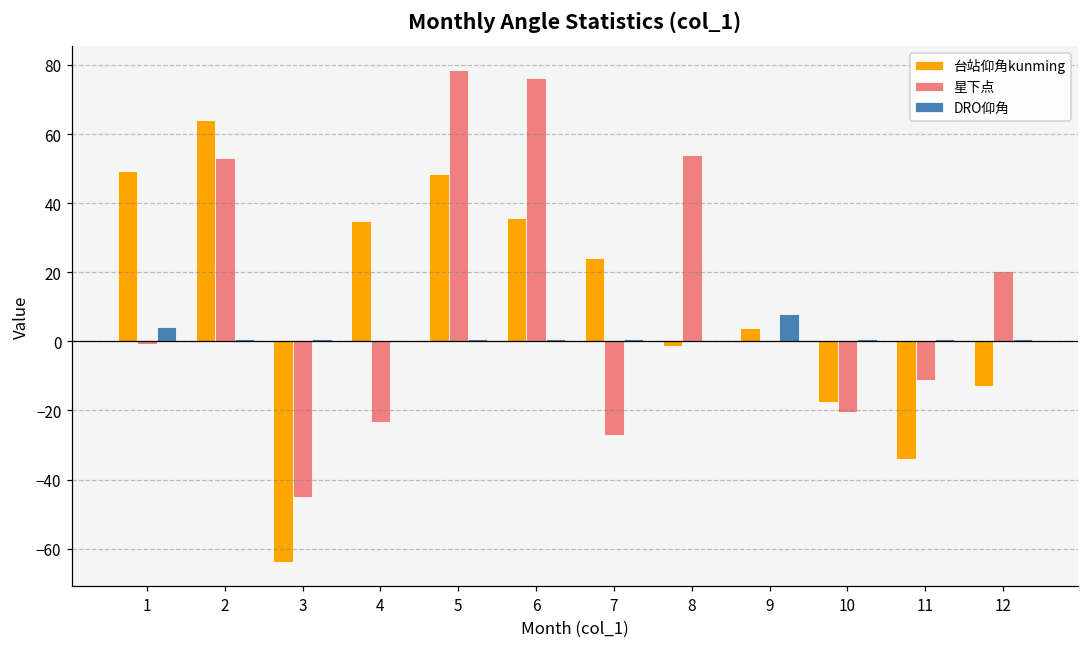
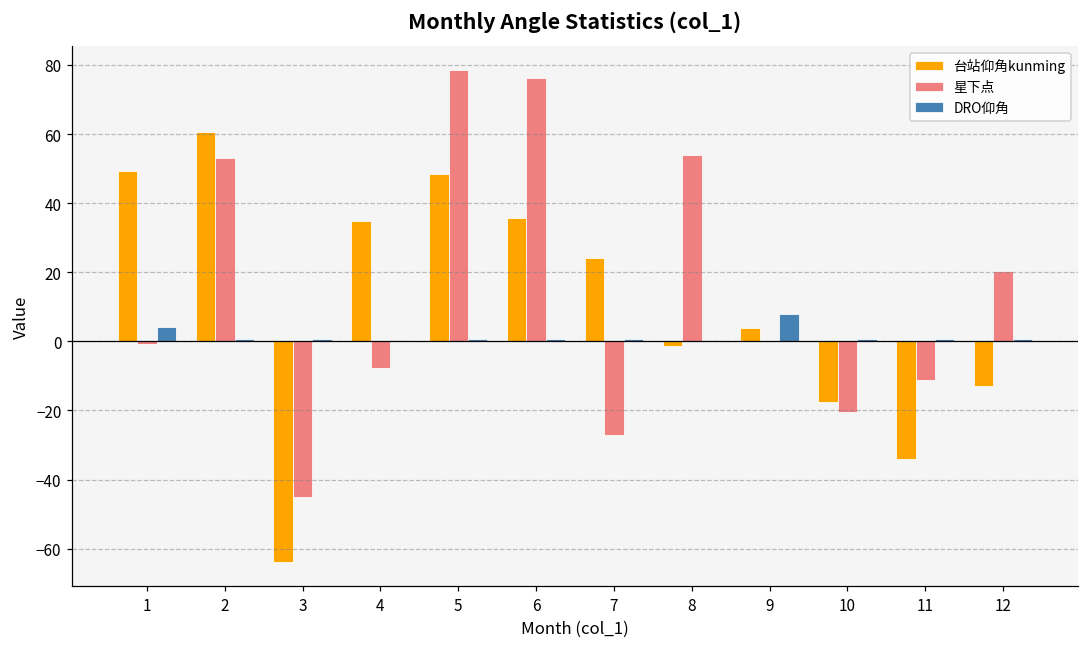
台站仰角kunming, 2: 64 -> 61
星下点, 4: -23 -> -8
